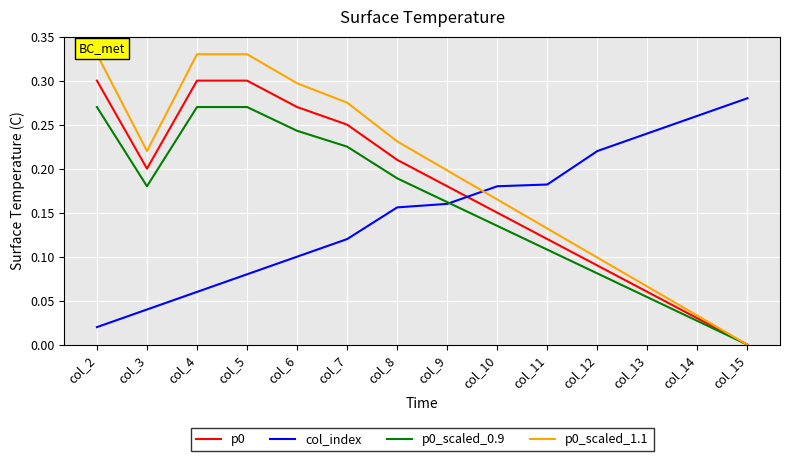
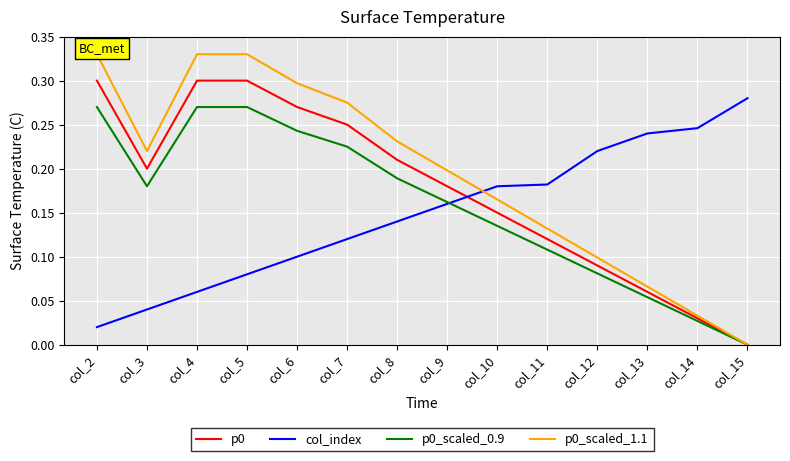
col_index, col_8: 0.16 -> 0.14
col_index, col_14: 0.26 -> 0.25
